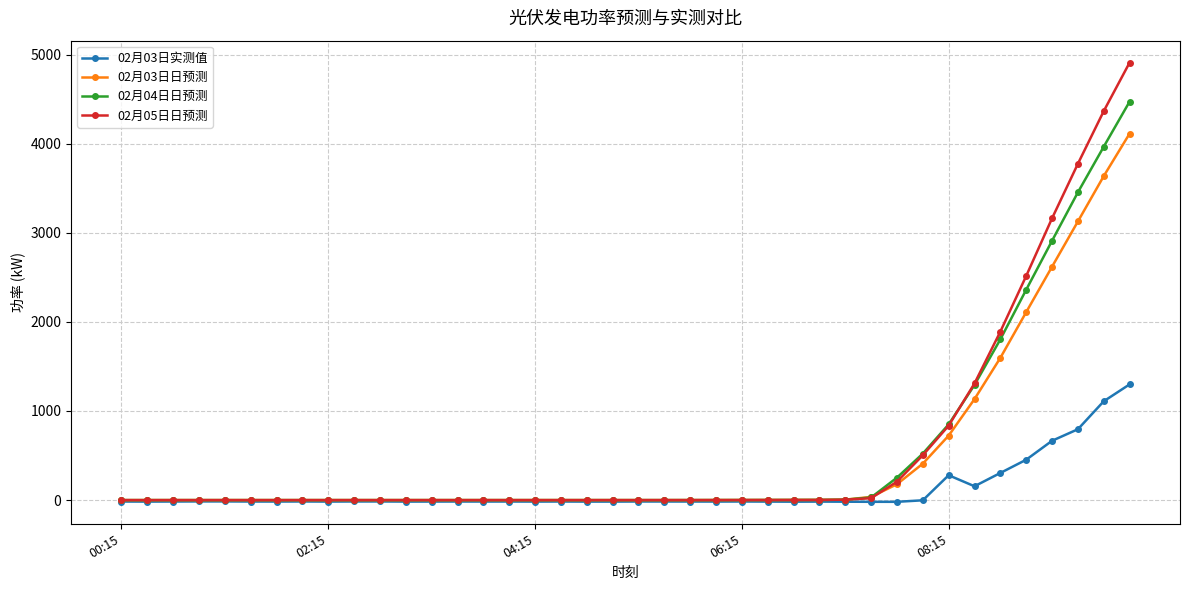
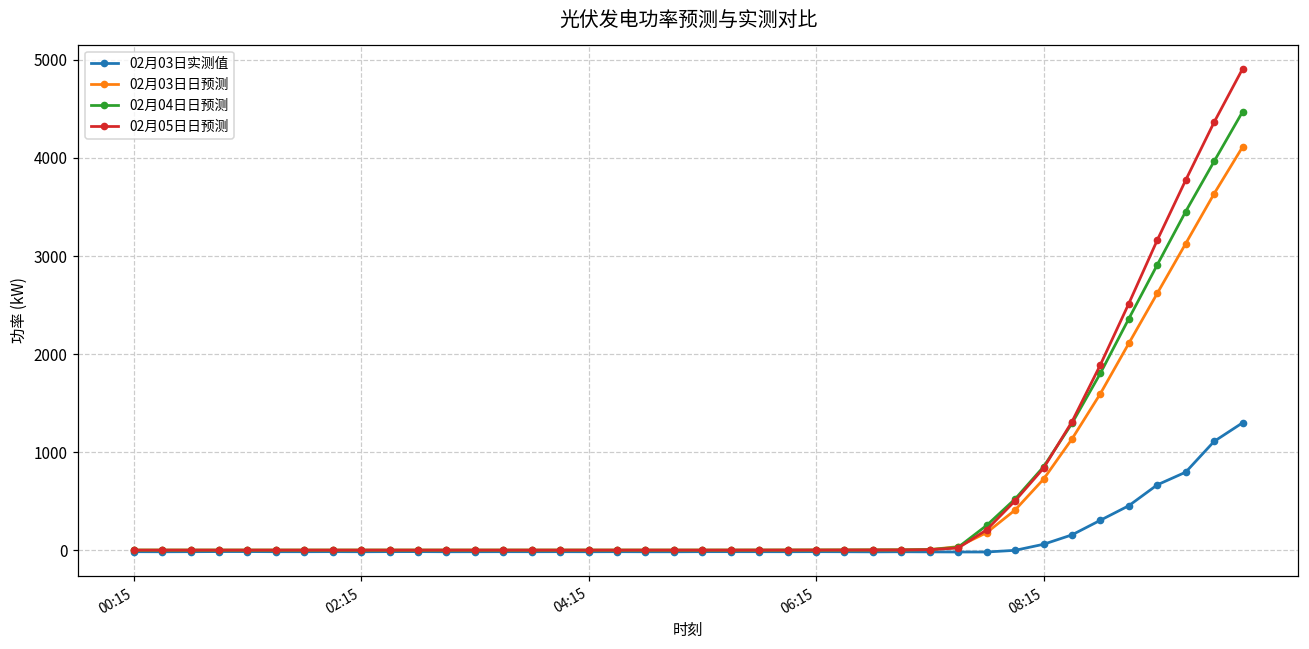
02月03日实测值, 08:15: 300 -> 100
